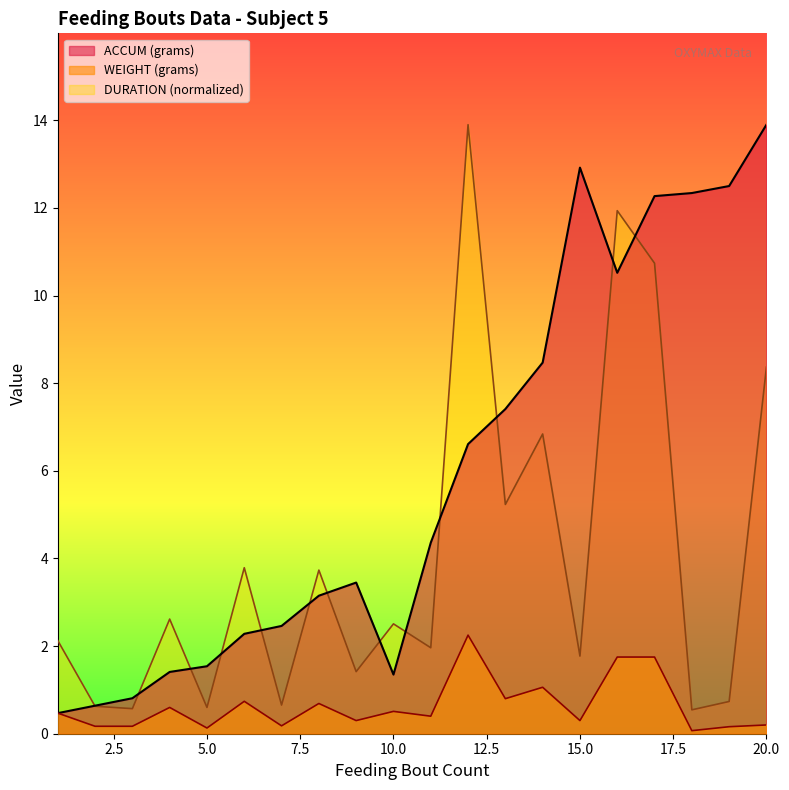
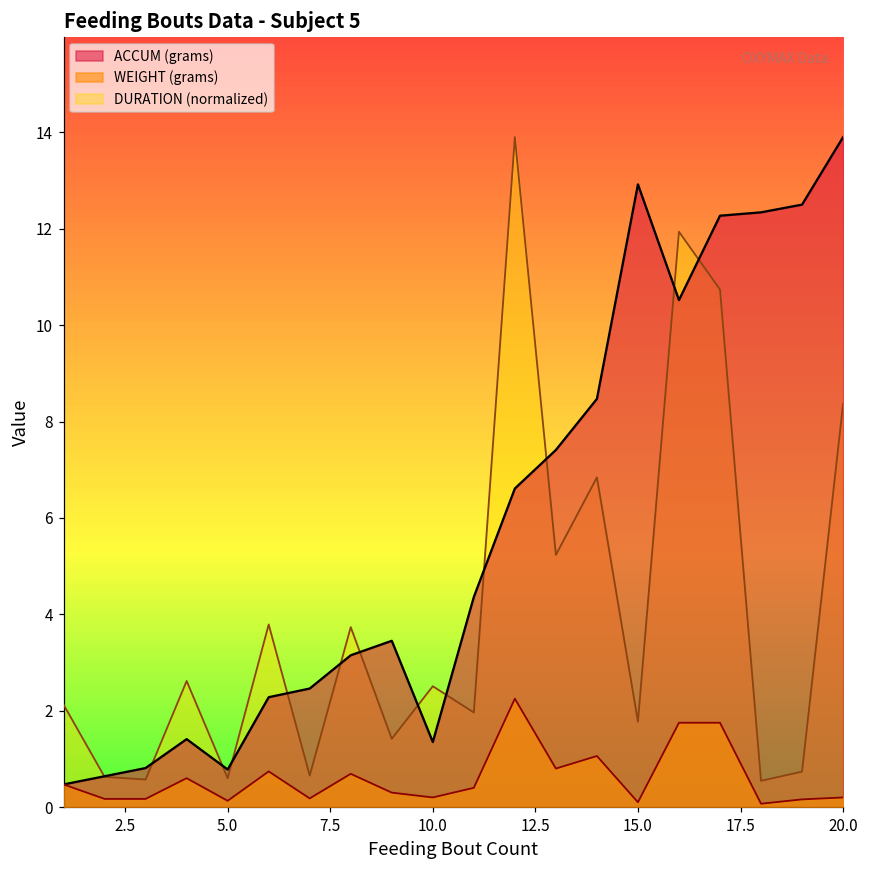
ACCUM (grams), 5.0: 1.5 -> 0.8
WEIGHT (grams), 10.0: 0.5 -> 0.2
WEIGHT (grams), 15.0: 0.3 -> 0.1
